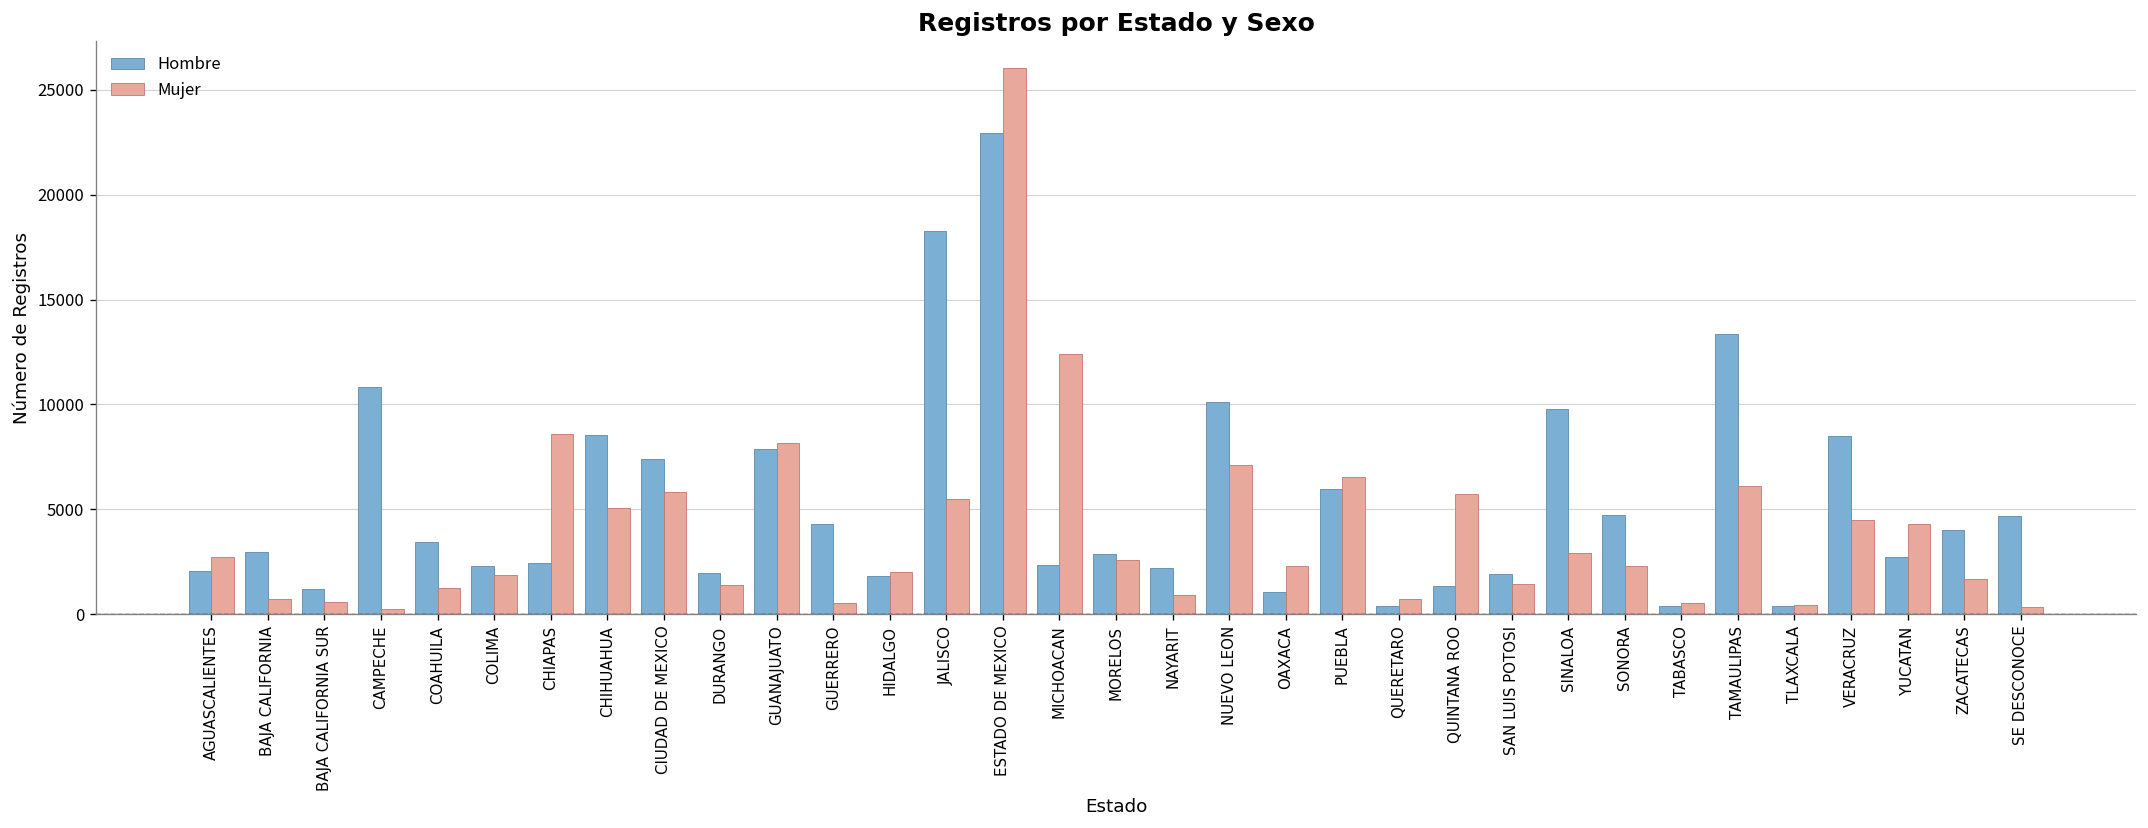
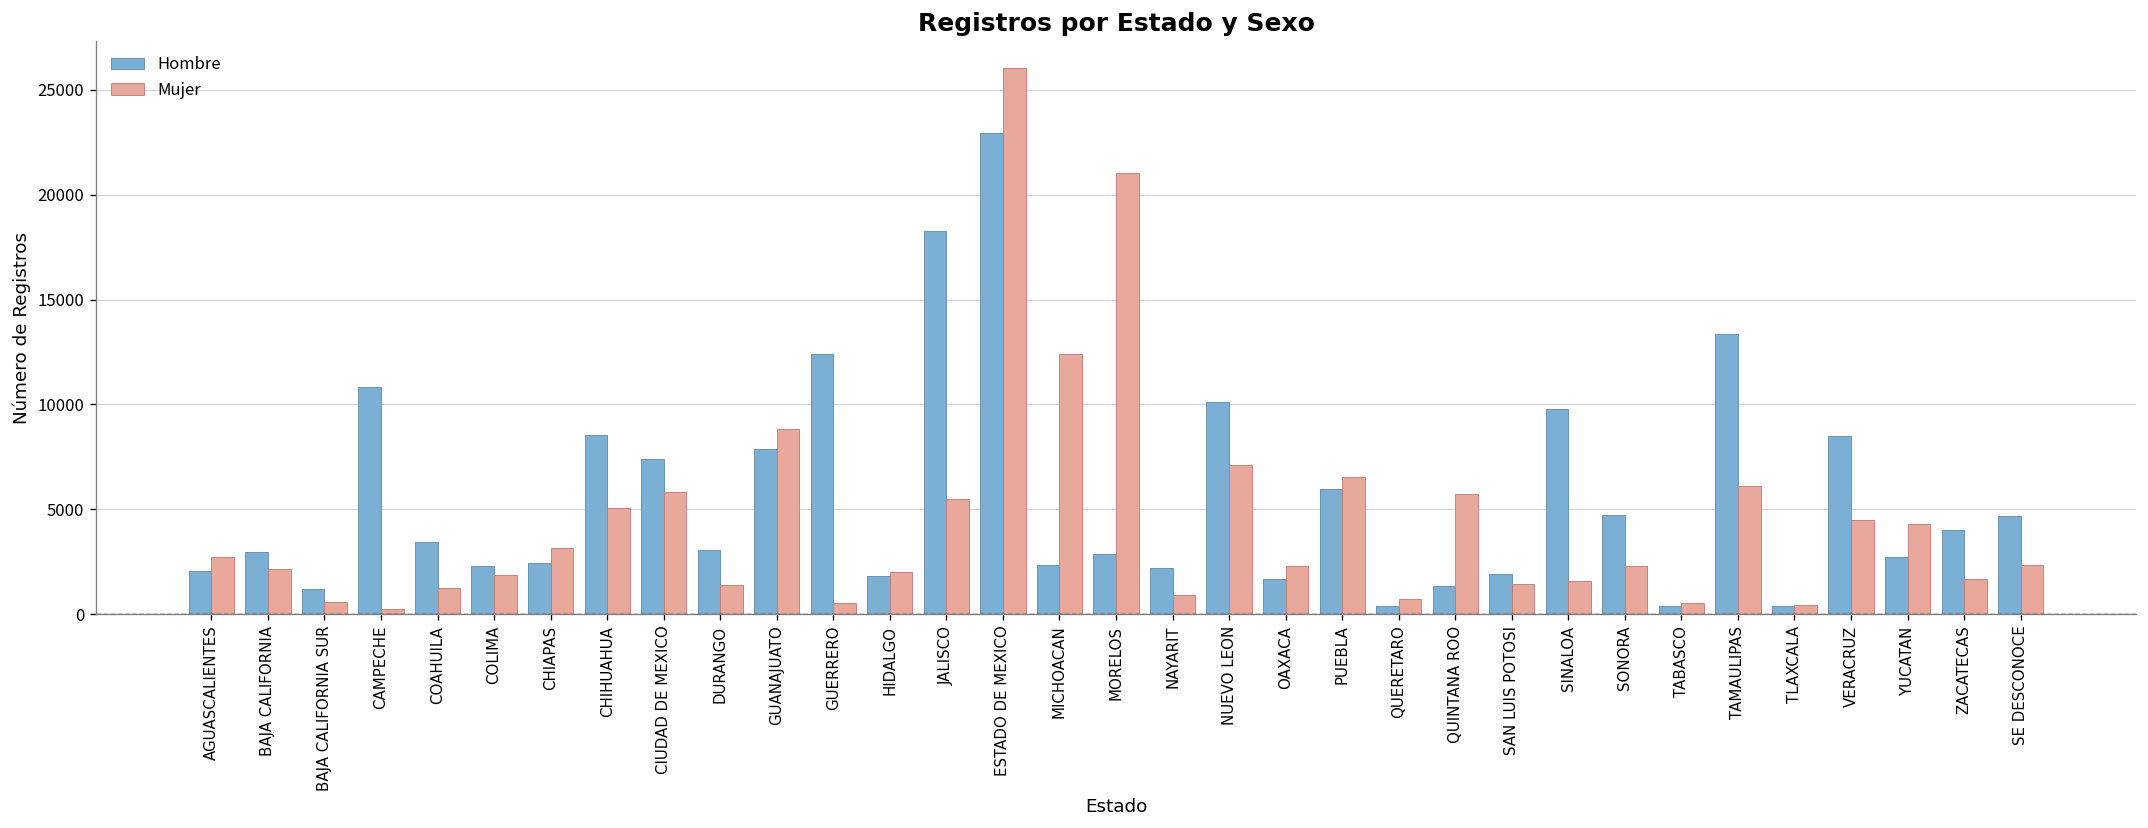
Mujer, BAJA CALIFORNIA: 700 -> 2200
Mujer, CHIAPAS: 8600 -> 3100
Hombre, DURANGO: 1900 -> 3100
Mujer, GUANAJUATO: 8100 -> 8800
Hombre, GUERRERO: 4300 -> 12400
Mujer, MORELOS: 2600 -> 21000
Hombre, OAXACA: 1000 -> 1700
Mujer, SINALOA: 2900 -> 1600
Mujer, SE DESCONOCE: 300 -> 2300
